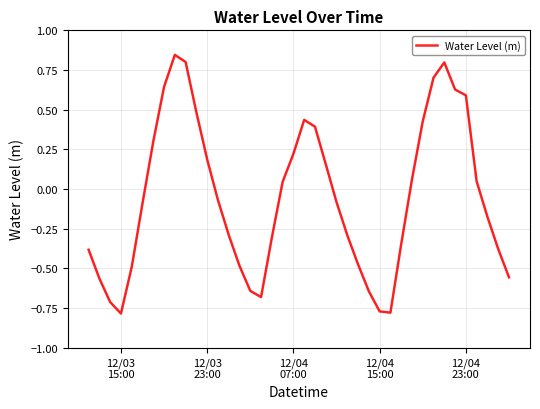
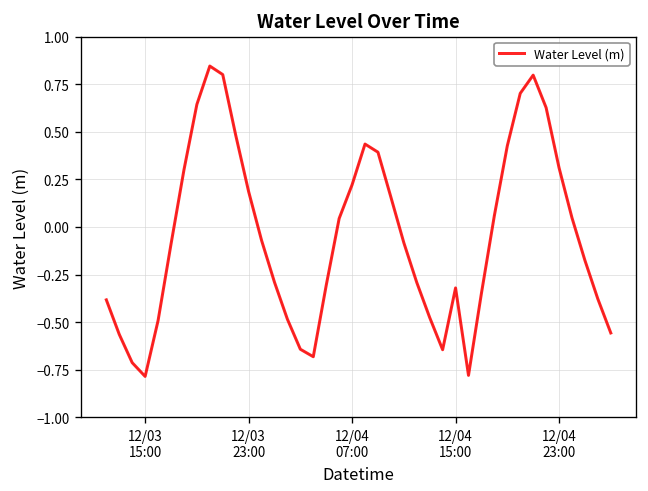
Water Level (m), 12/04 15:00: -0.77 -> -0.32
Water Level (m), 12/04 23:00: 0.59 -> 0.31
